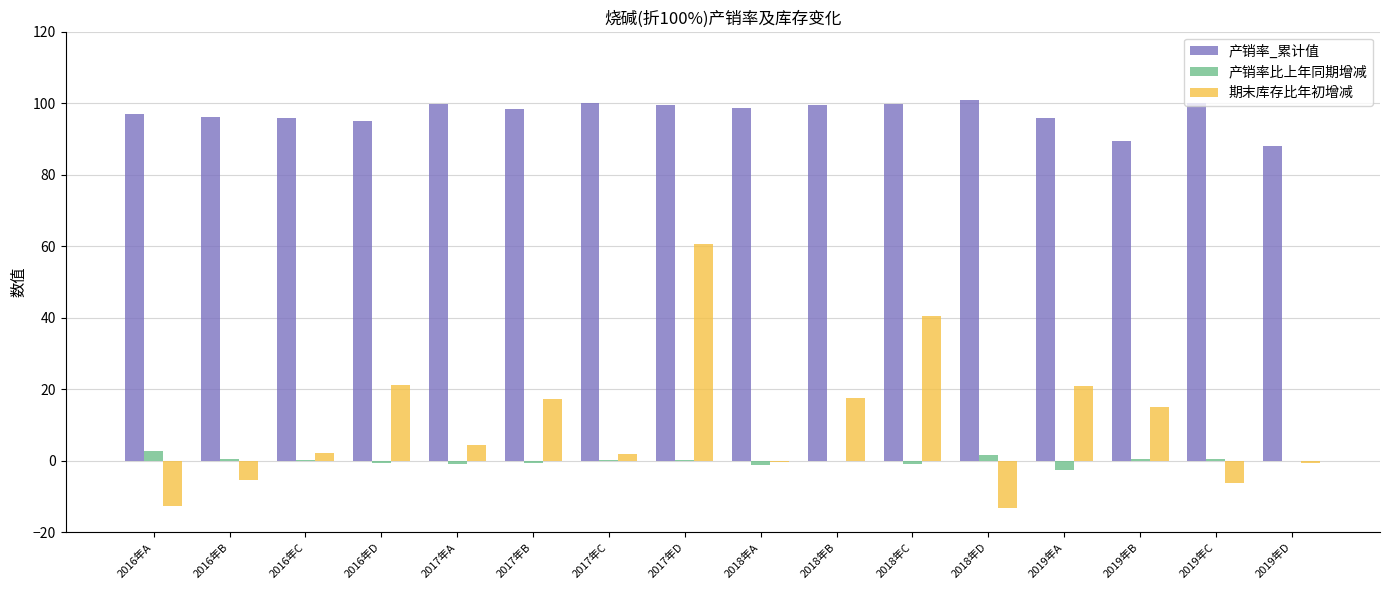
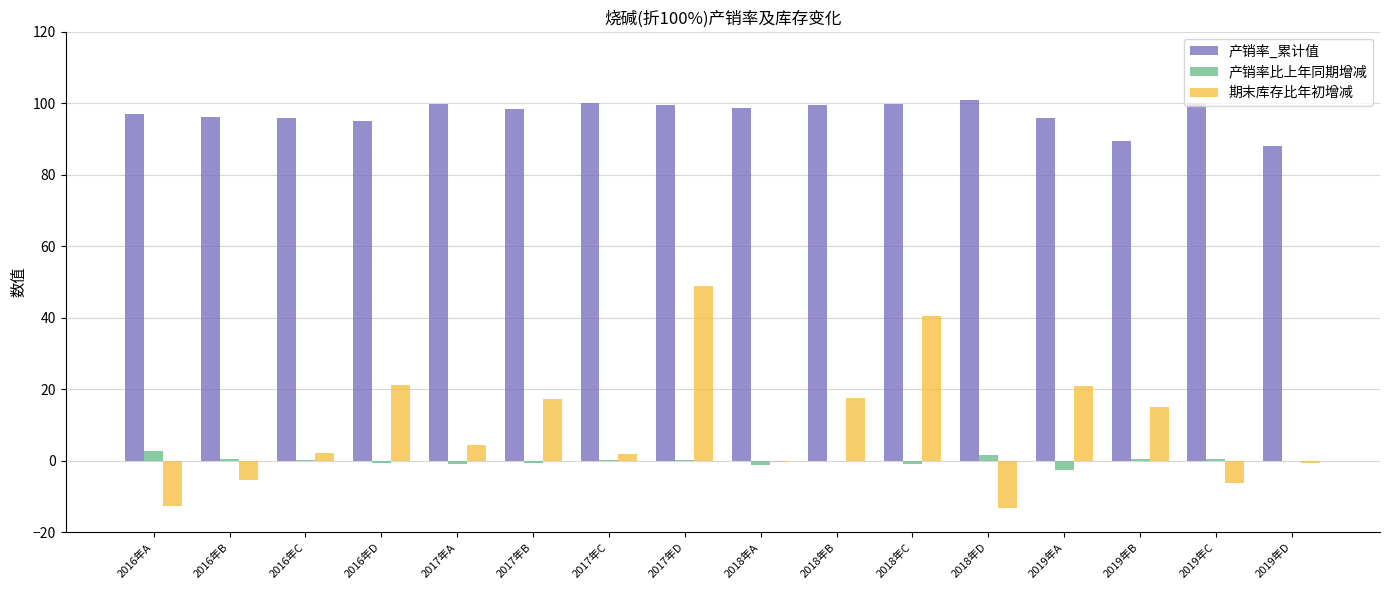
期末库存比年初增减, 2017年D: 61 -> 49
